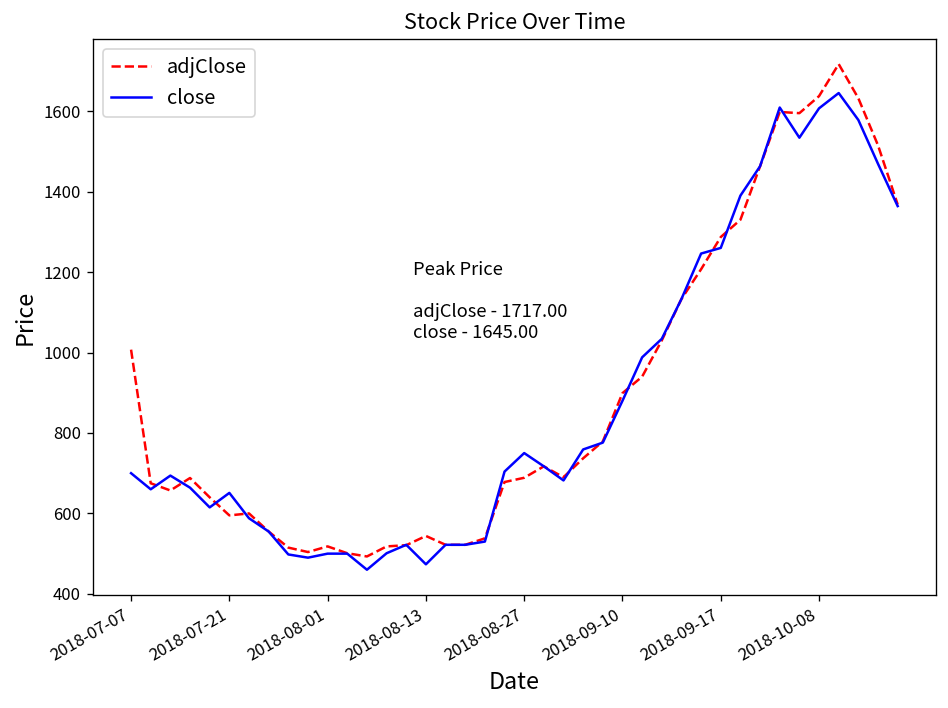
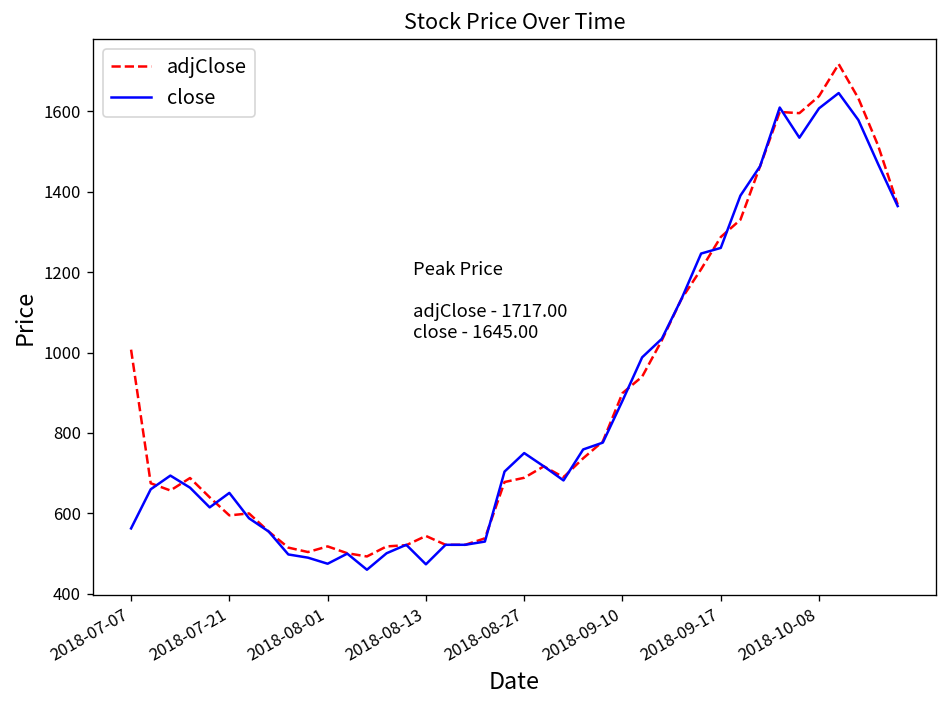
close, 2018-07-07: 700 -> 560
close, 2018-08-01: 500 -> 470
